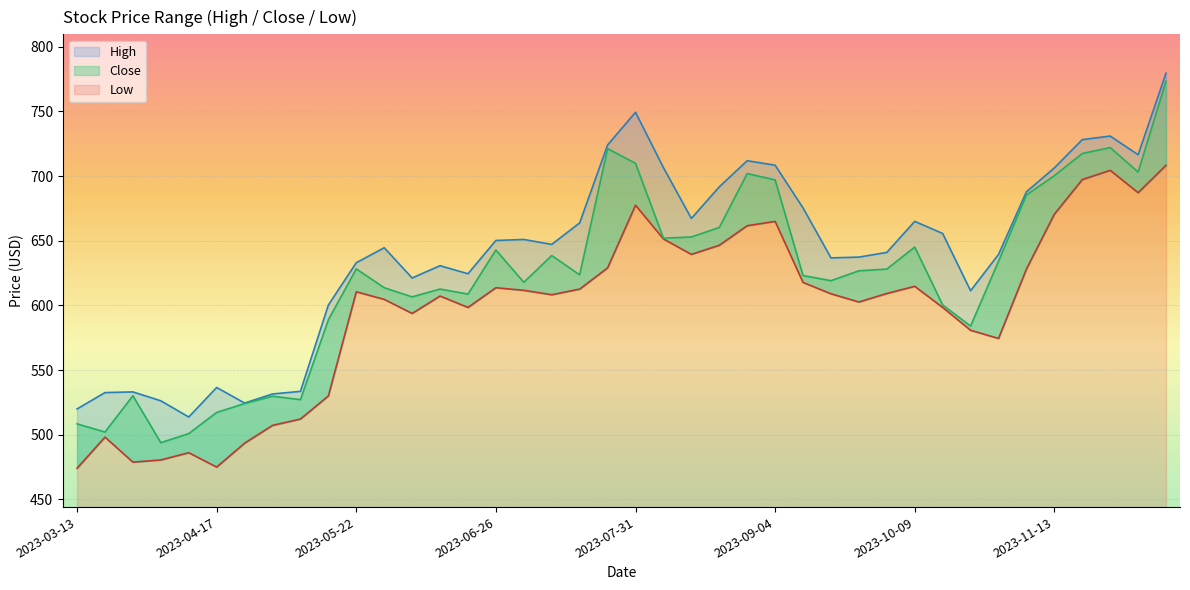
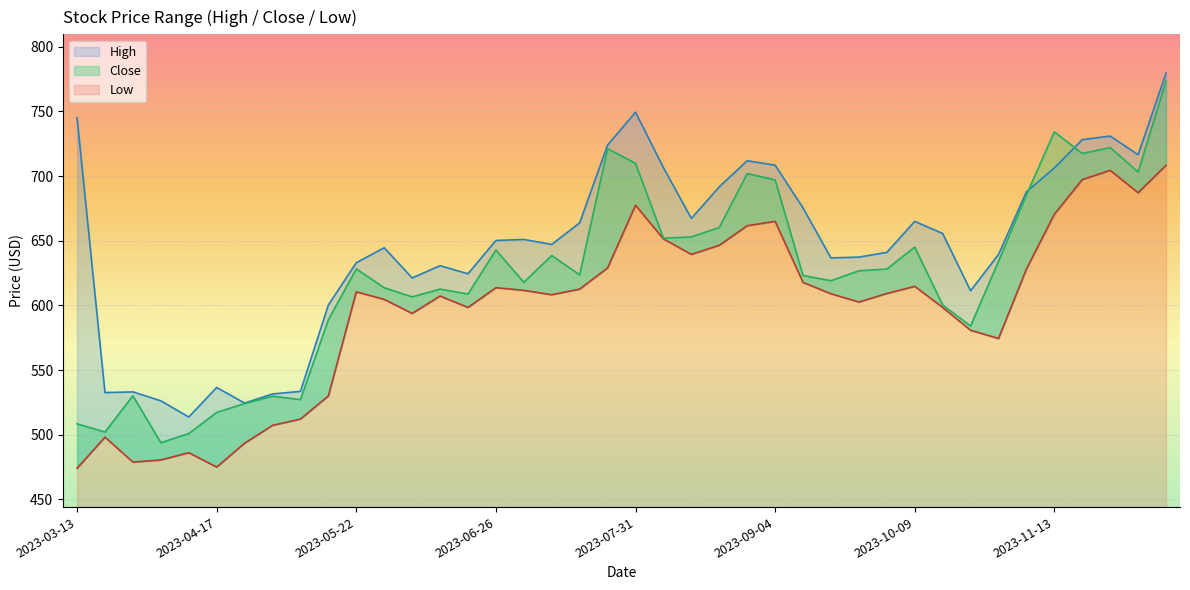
High, 2023-03-13: 520 -> 745
Close, 2023-11-13: 700 -> 734
